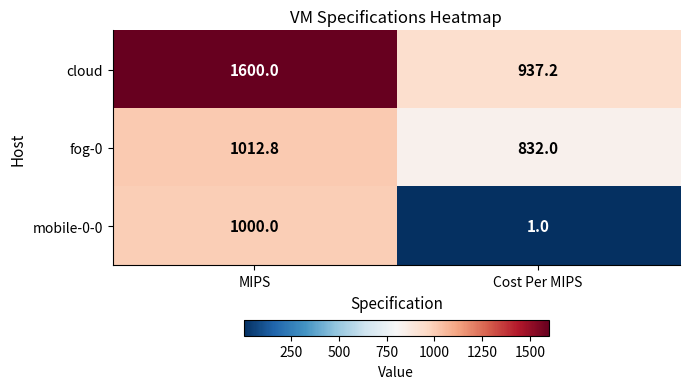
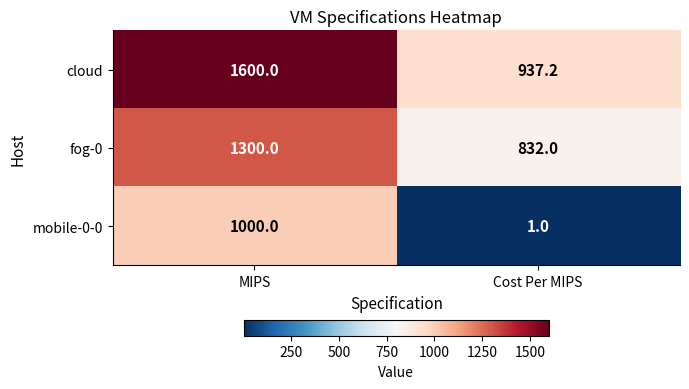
fog-0, MIPS: 1012.8 -> 1300.0
